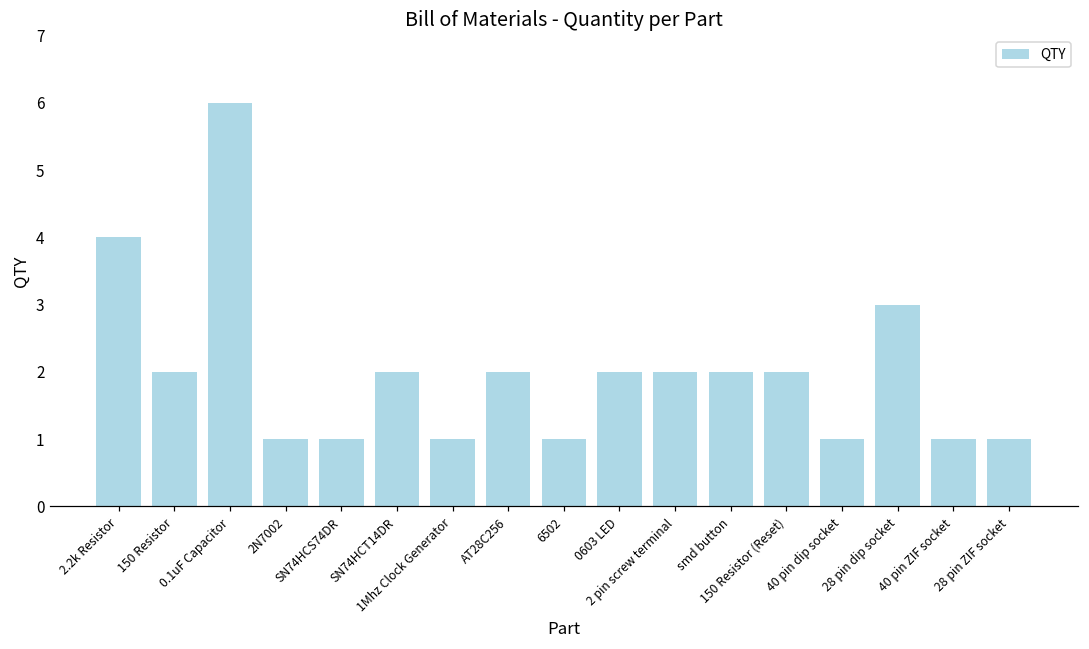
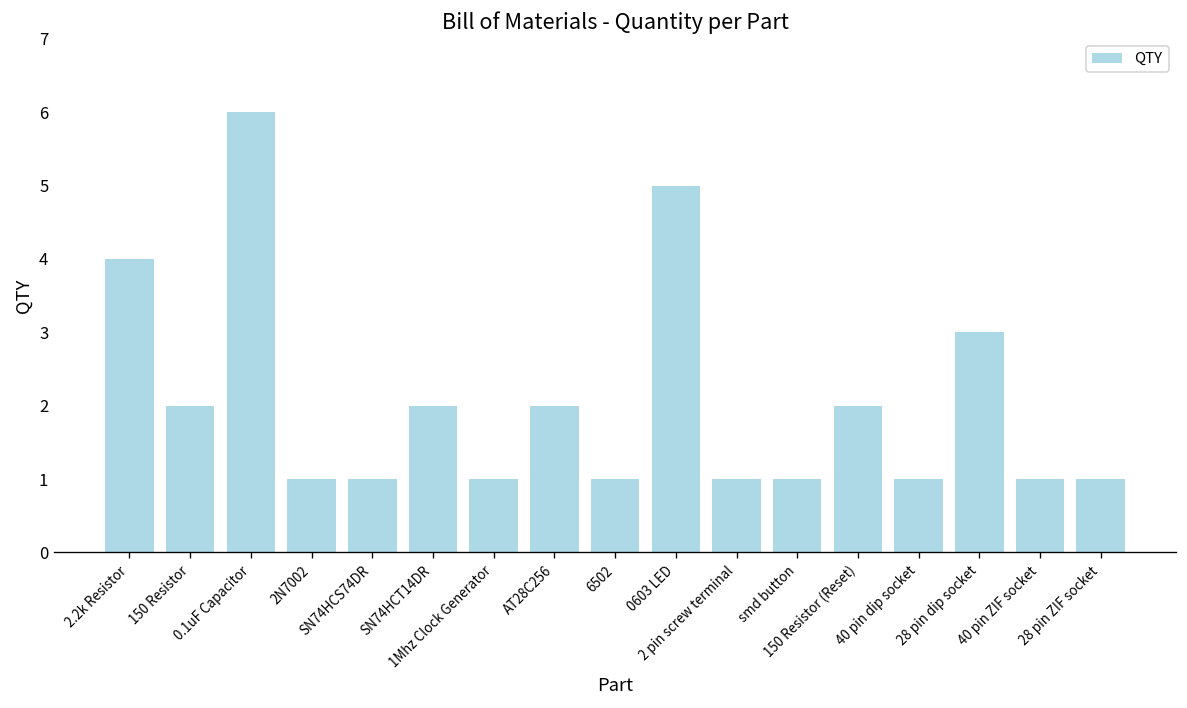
0603 LED: 2 -> 5
2 pin screw terminal: 2 -> 1
smd button: 2 -> 1
